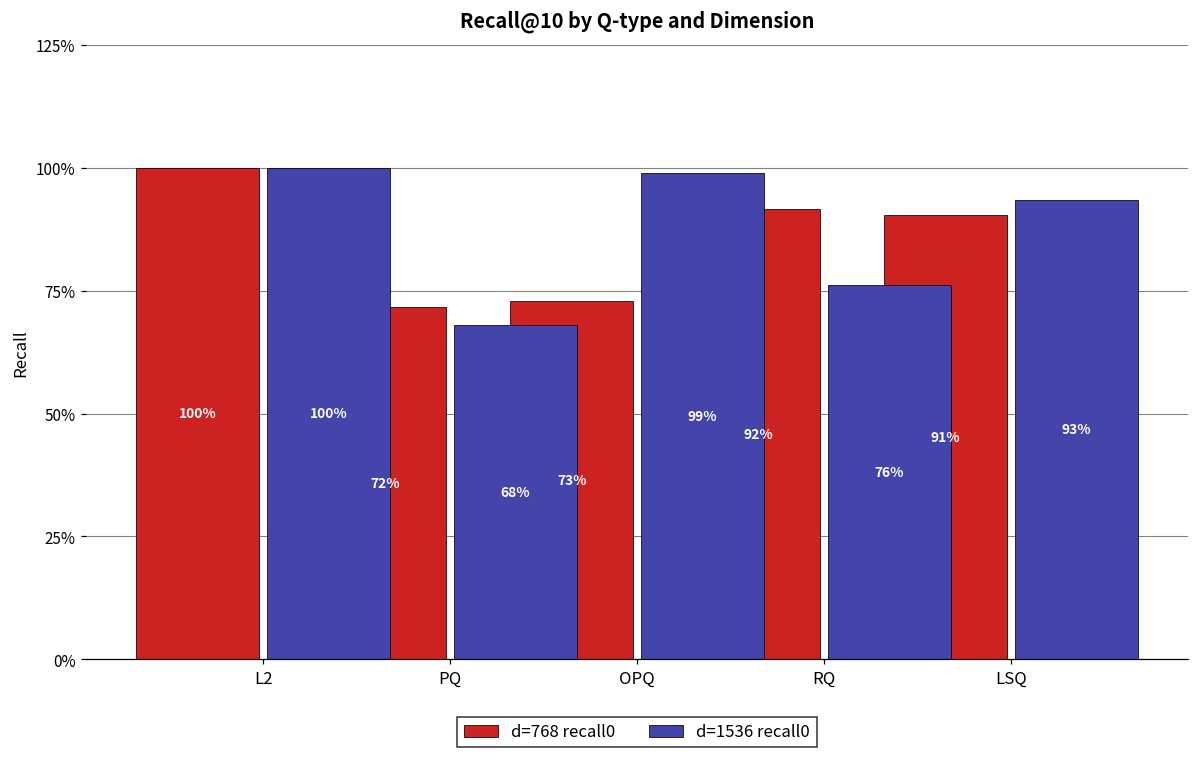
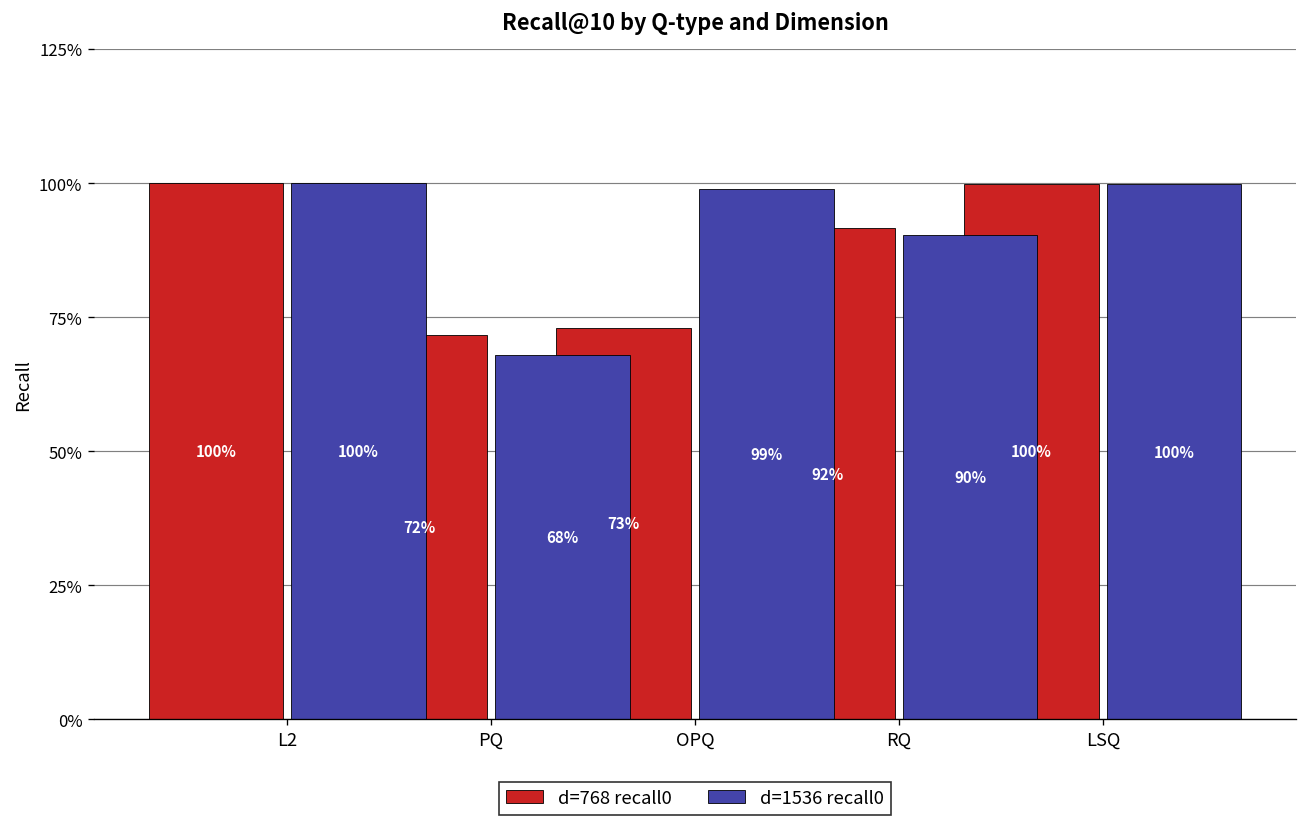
d=1536 recall0, RQ: 76% -> 90%
d=768 recall0, LSQ: 91% -> 100%
d=1536 recall0, LSQ: 93% -> 100%
